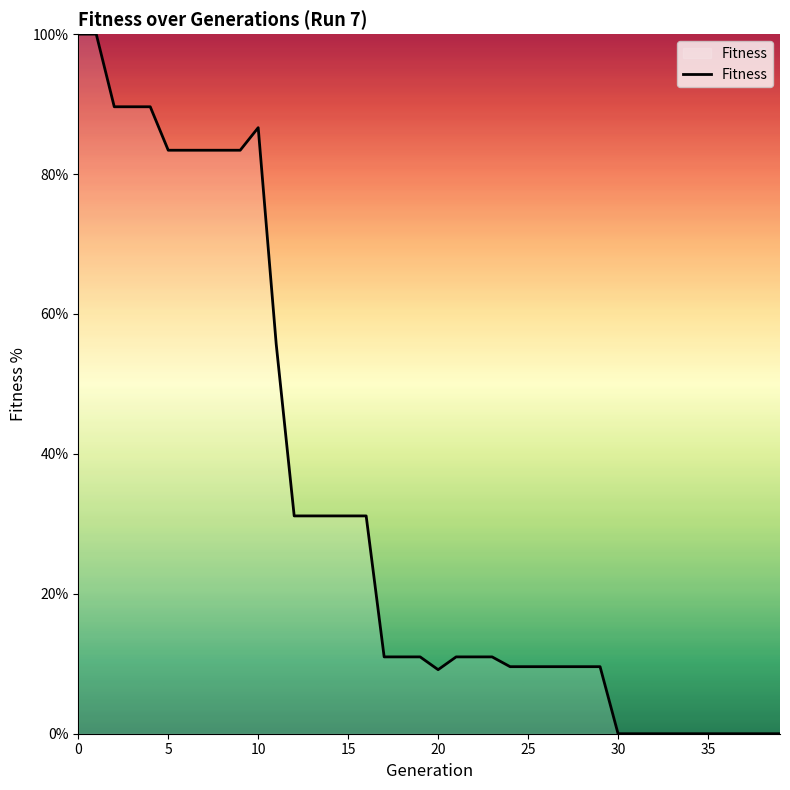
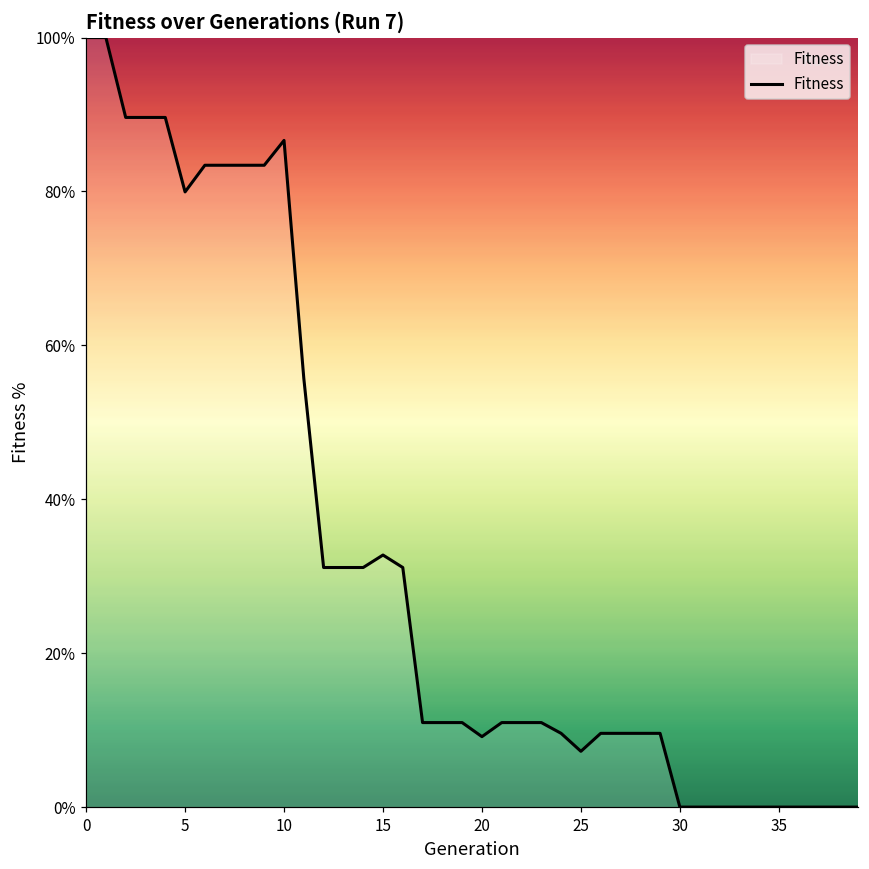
5: 83% -> 80%
15: 31% -> 33%
25: 10% -> 7%
